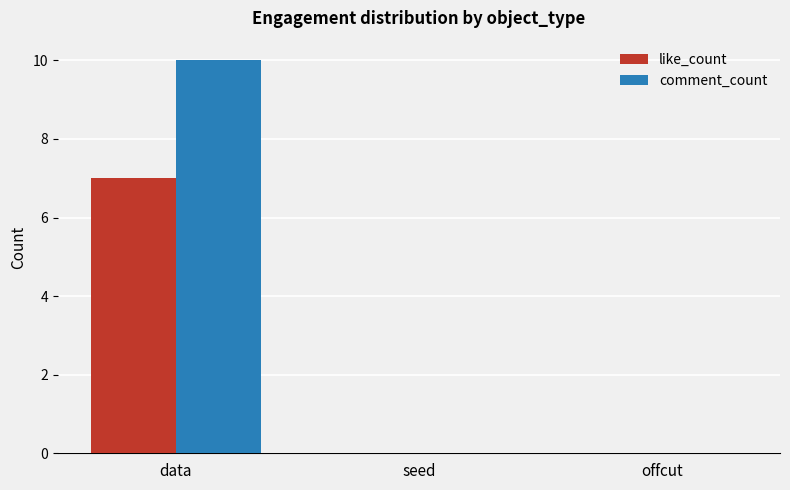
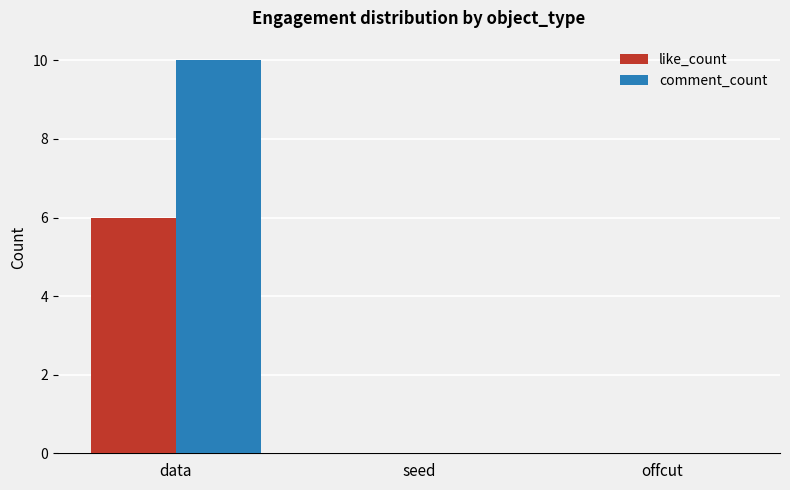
like_count, data: 7 -> 6
